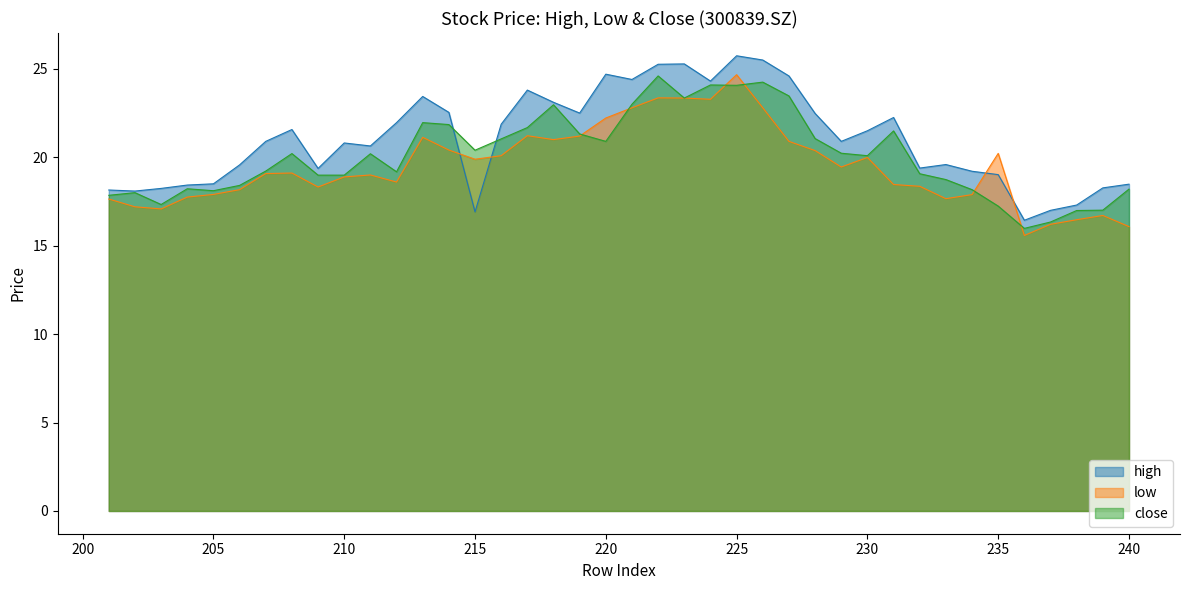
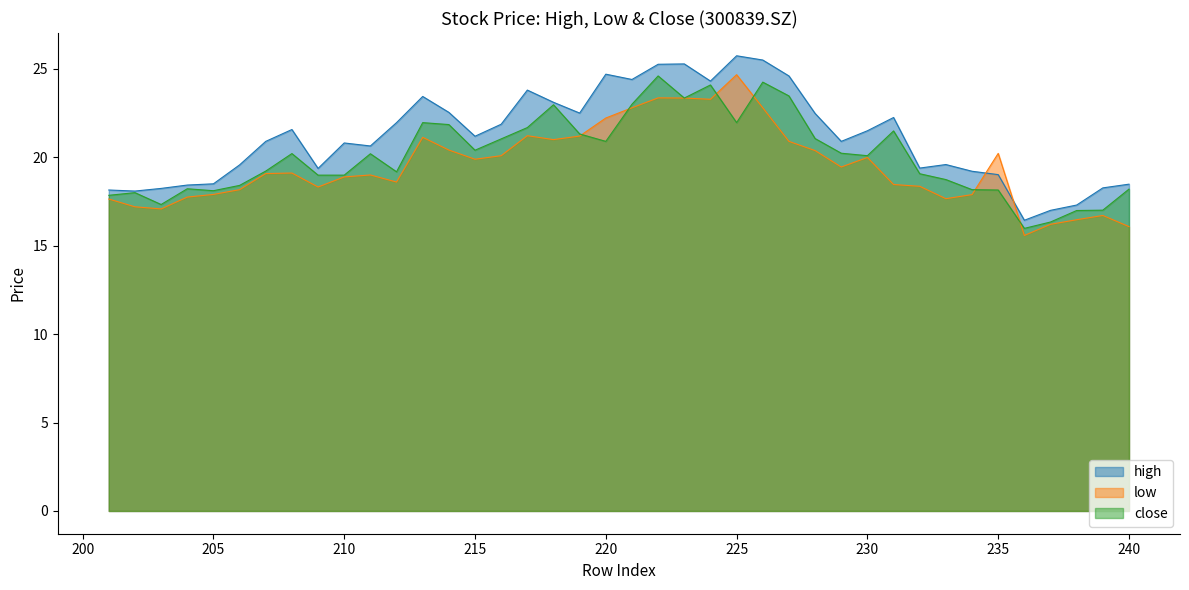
high, 215: 16.9 -> 21.2
close, 225: 24.1 -> 22.0
close, 235: 17.2 -> 18.2
